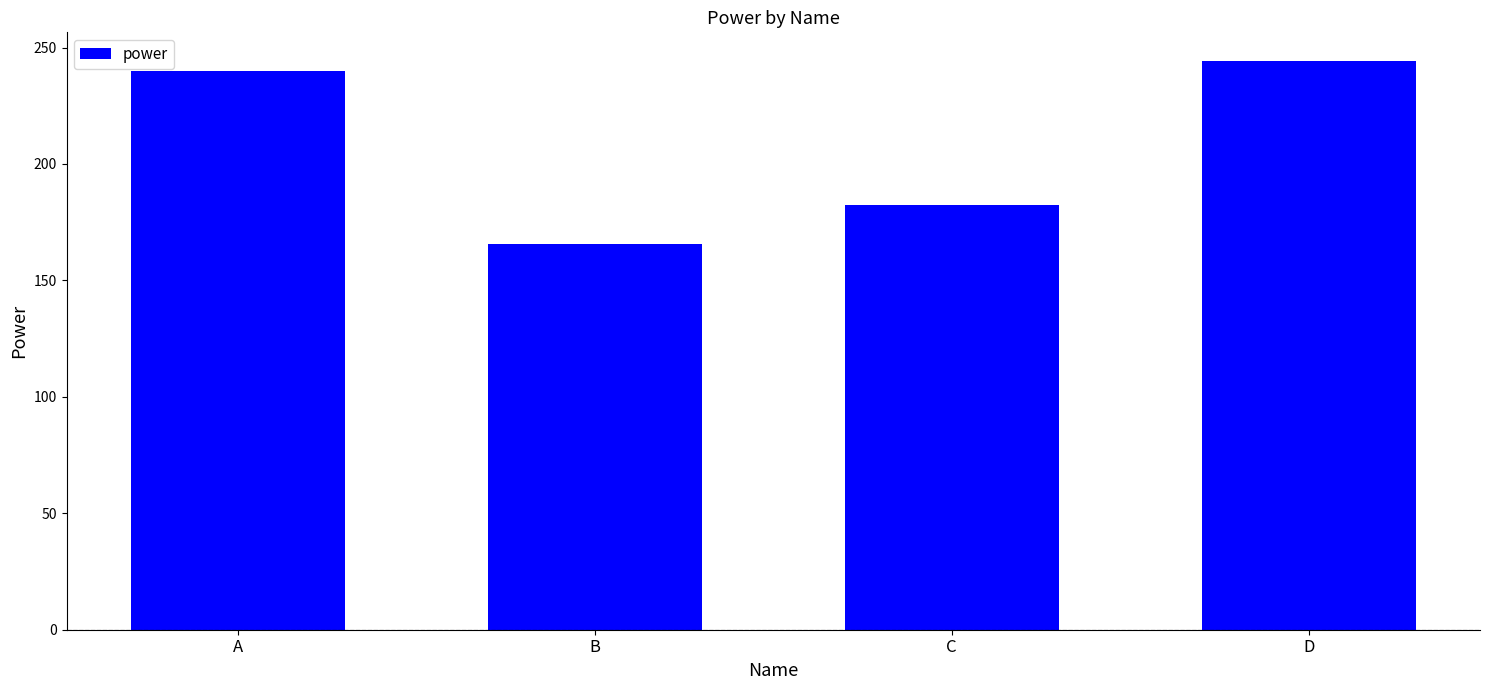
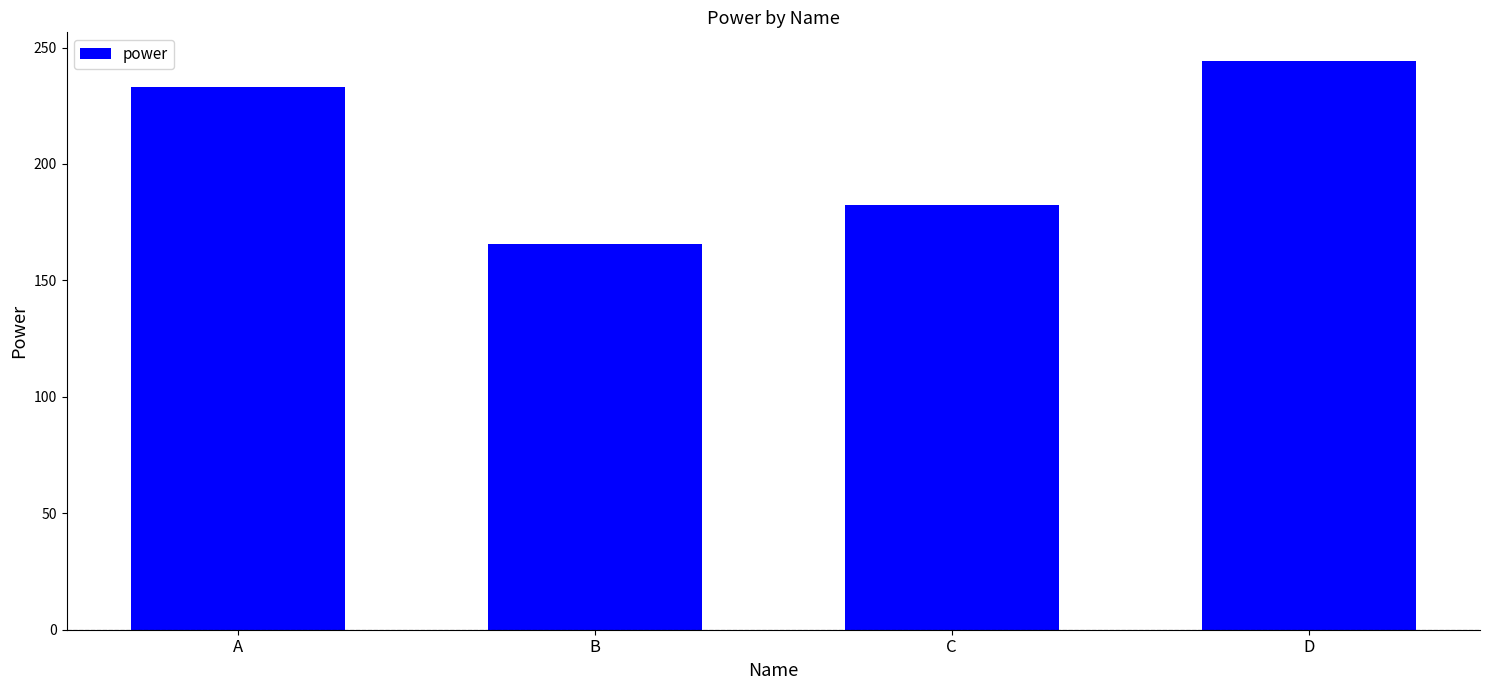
A: 240 -> 233
